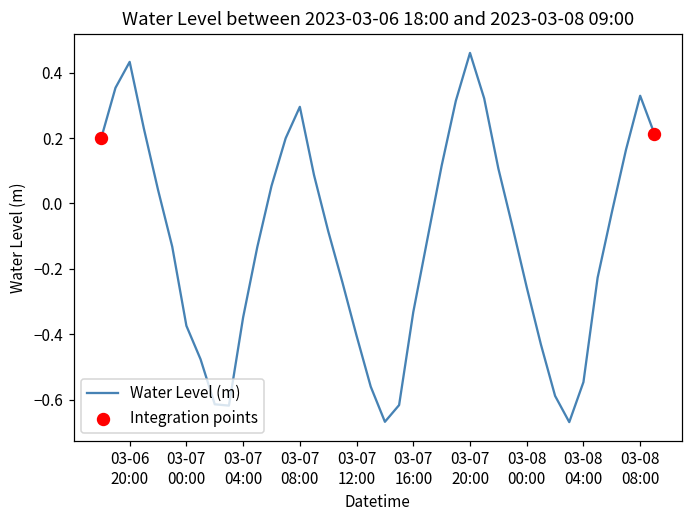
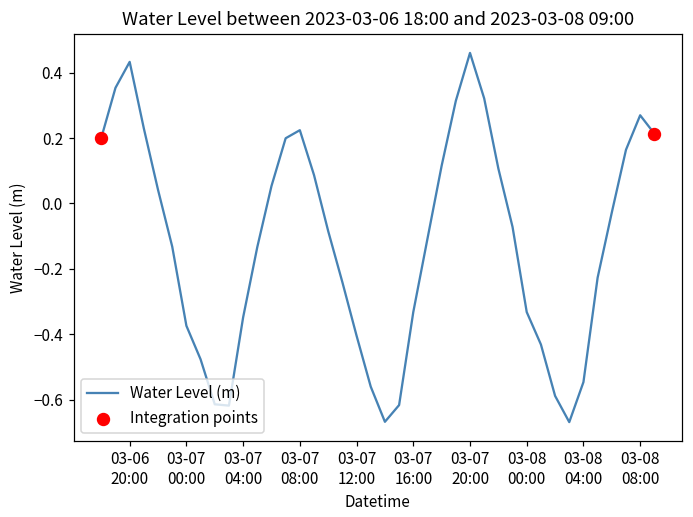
Water Level (m), 03-07 08:00: 0.30 -> 0.22
Water Level (m), 03-08 00:00: -0.26 -> -0.33
Water Level (m), 03-08 08:00: 0.33 -> 0.27
